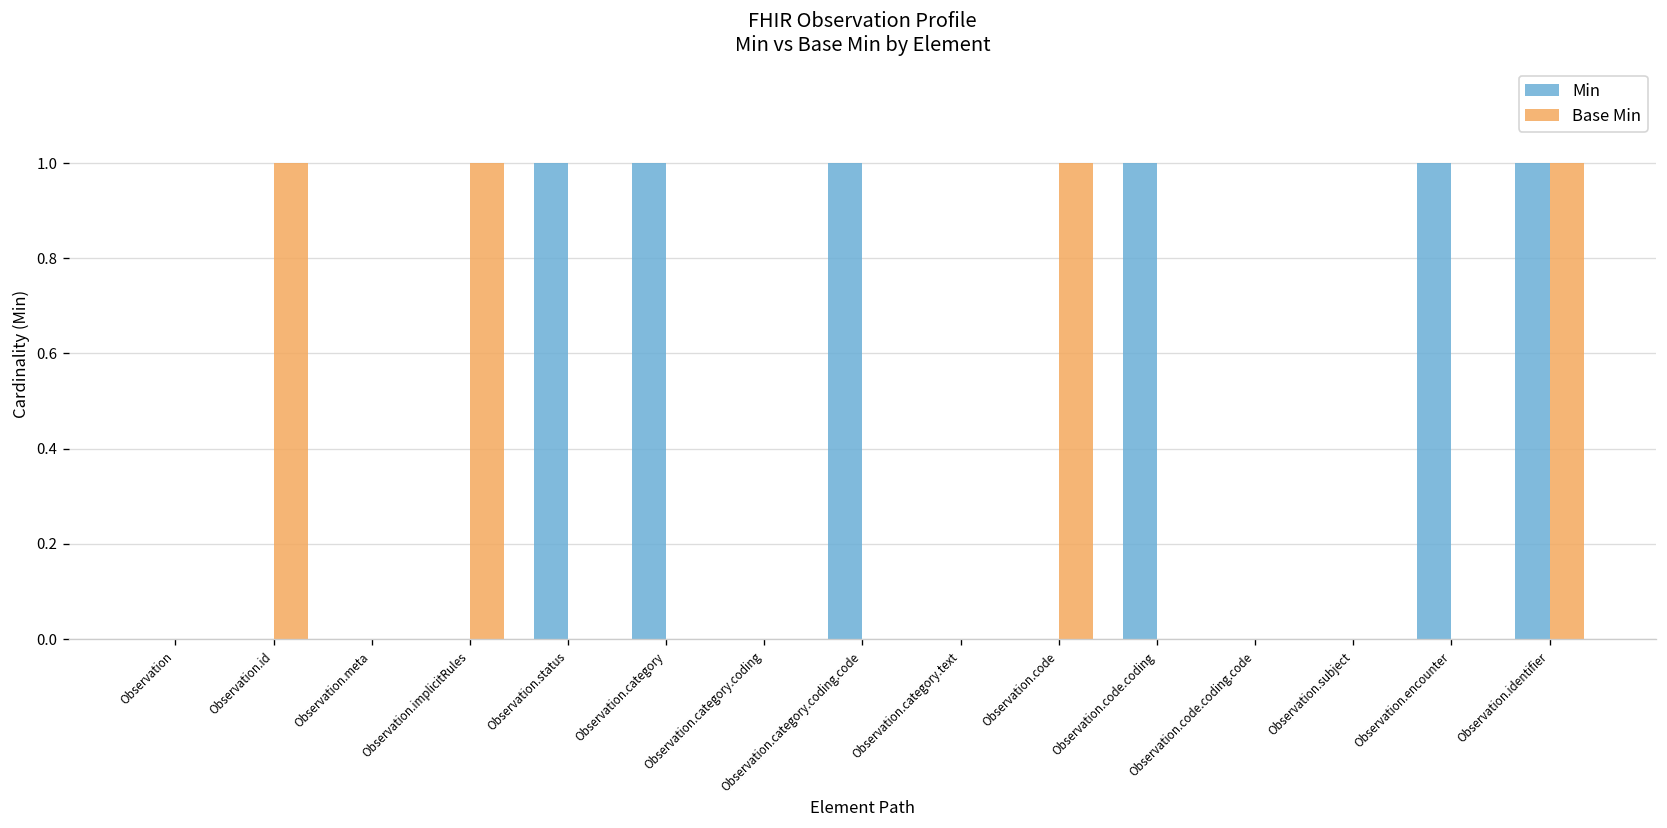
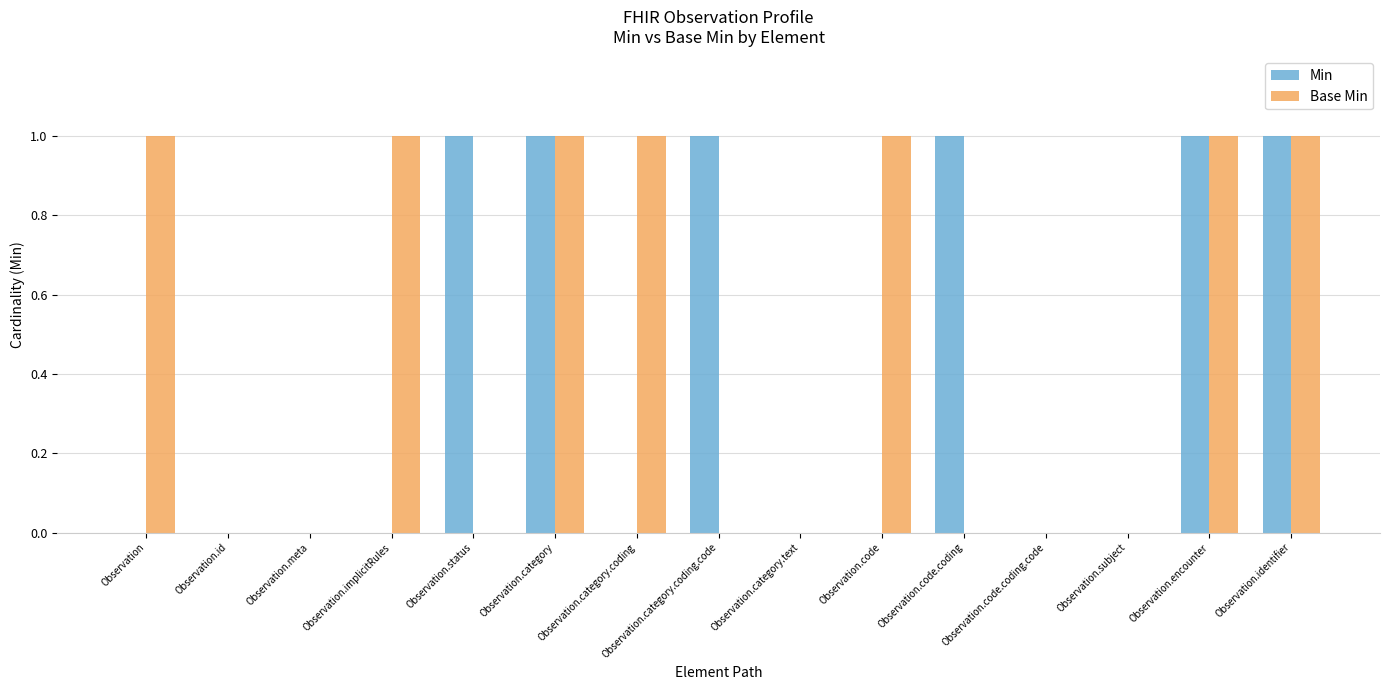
Base Min, Observation: 0 -> 1
Base Min, Observation.id: 1 -> 0
Base Min, Observation.category: 0 -> 1
Base Min, Observation.category.coding: 0 -> 1
Base Min, Observation.encounter: 0 -> 1
